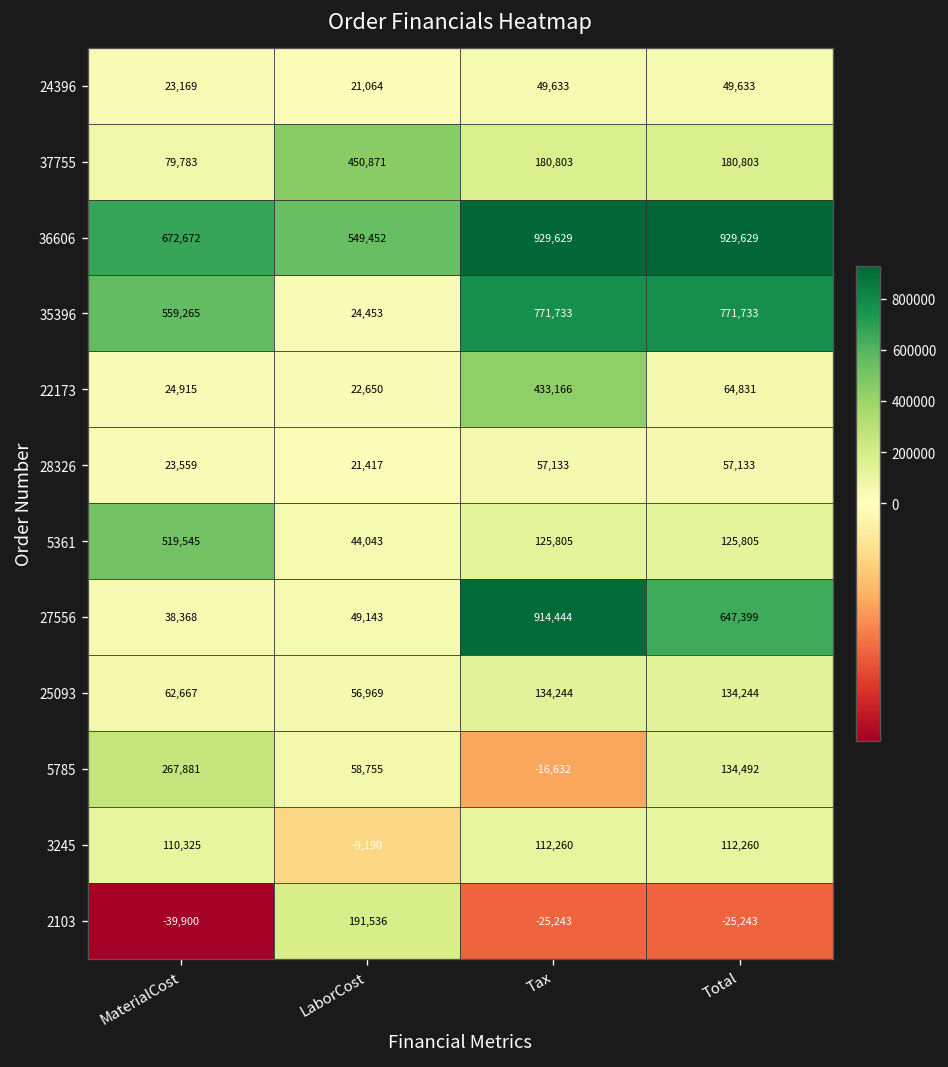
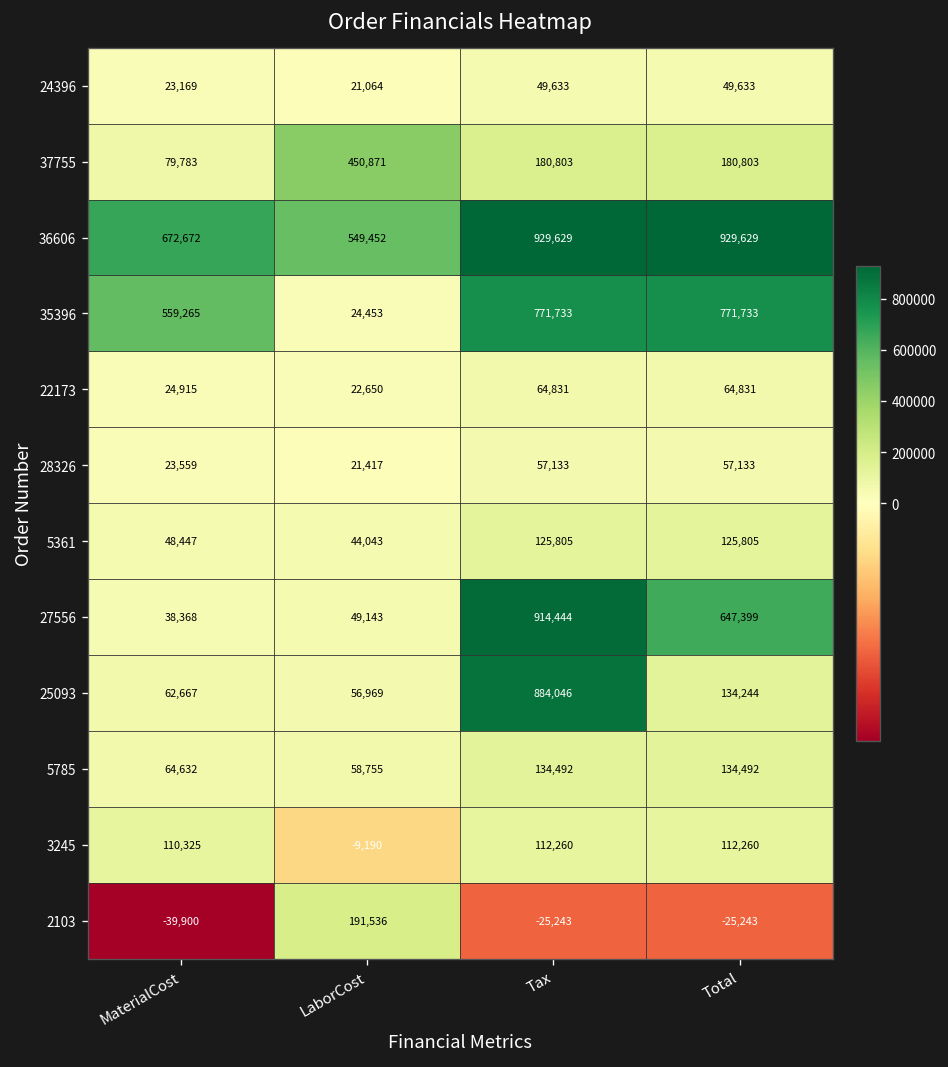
22173, Tax: 433,166 -> 64,831
5361, MaterialCost: 519,545 -> 48,447
25093, Tax: 134,244 -> 884,046
5785, MaterialCost: 267,881 -> 64,632
5785, Tax: -16,632 -> 134,492
